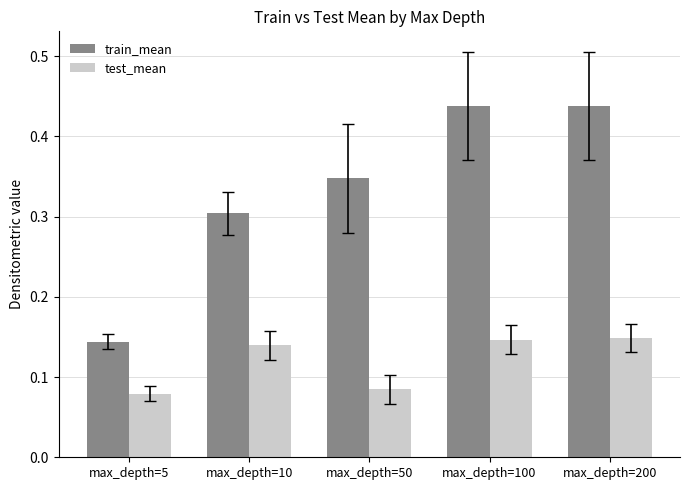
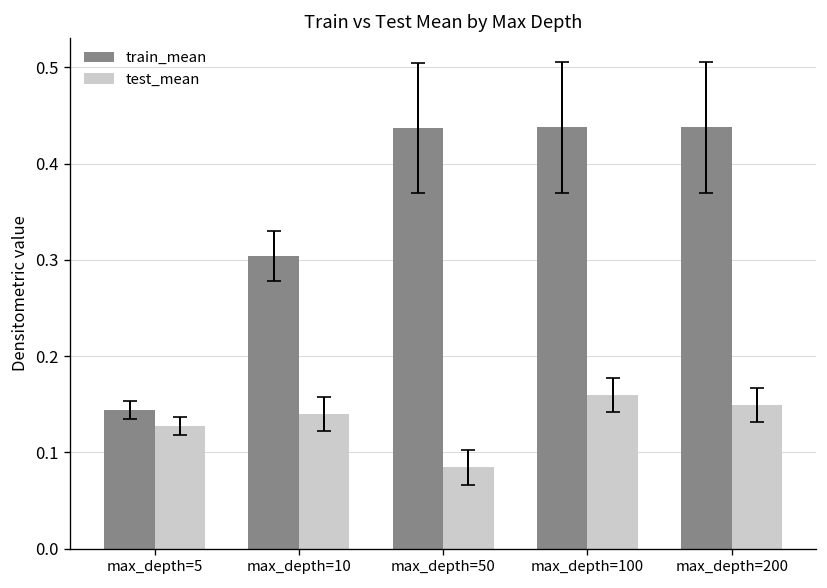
test_mean, max_depth=5: 0.08 -> 0.13
train_mean, max_depth=50: 0.35 -> 0.44
test_mean, max_depth=100: 0.15 -> 0.16
